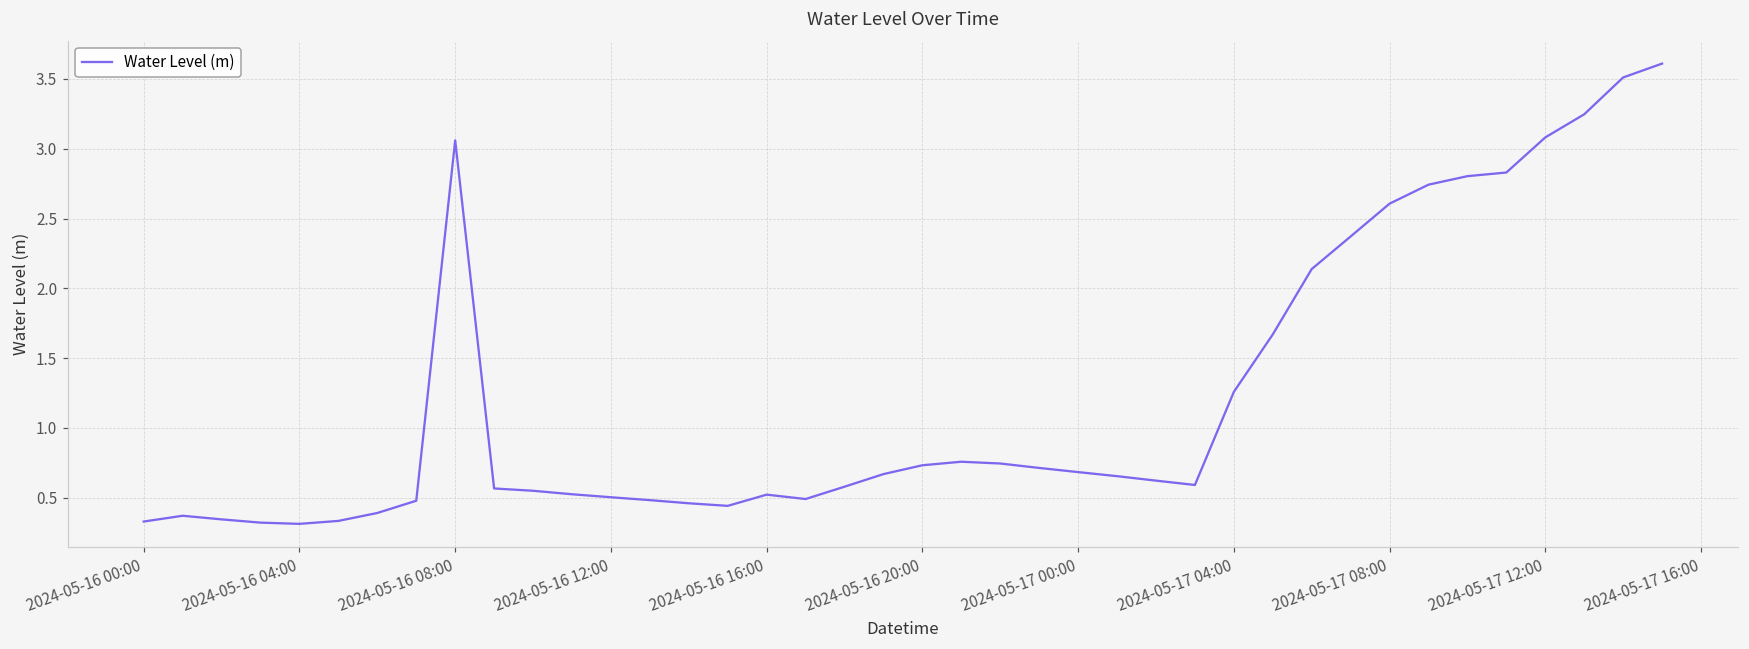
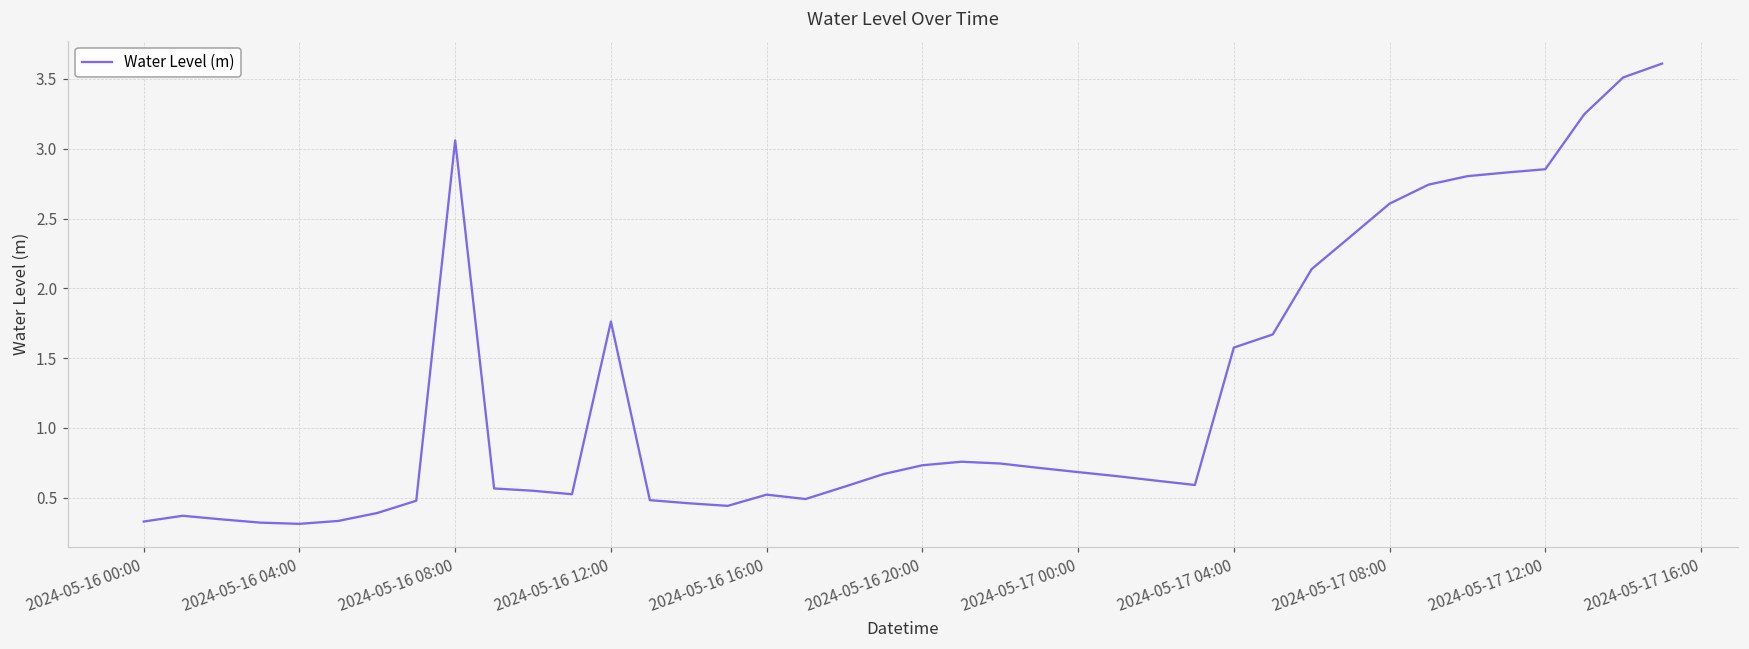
2024-05-16 12:00: 0.50 -> 1.76
2024-05-17 04:00: 1.26 -> 1.58
2024-05-17 12:00: 3.08 -> 2.85
